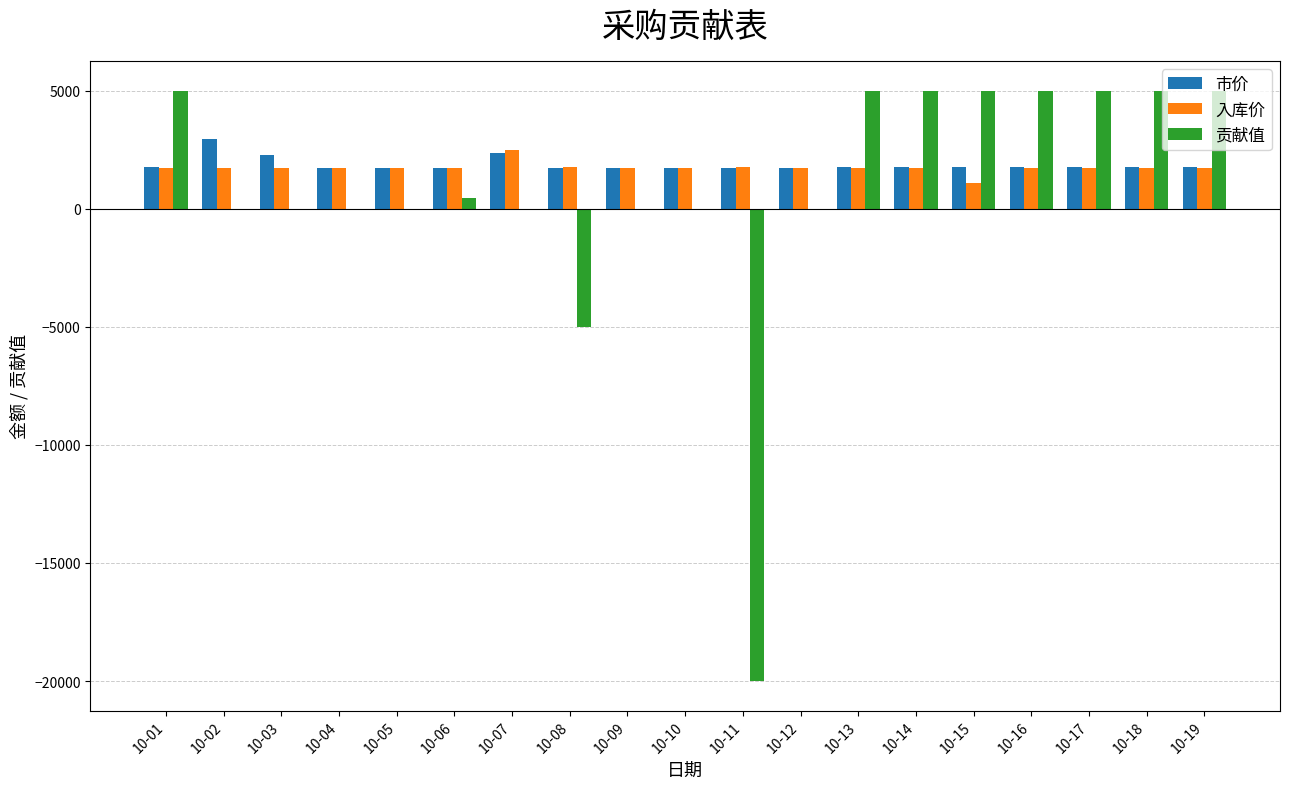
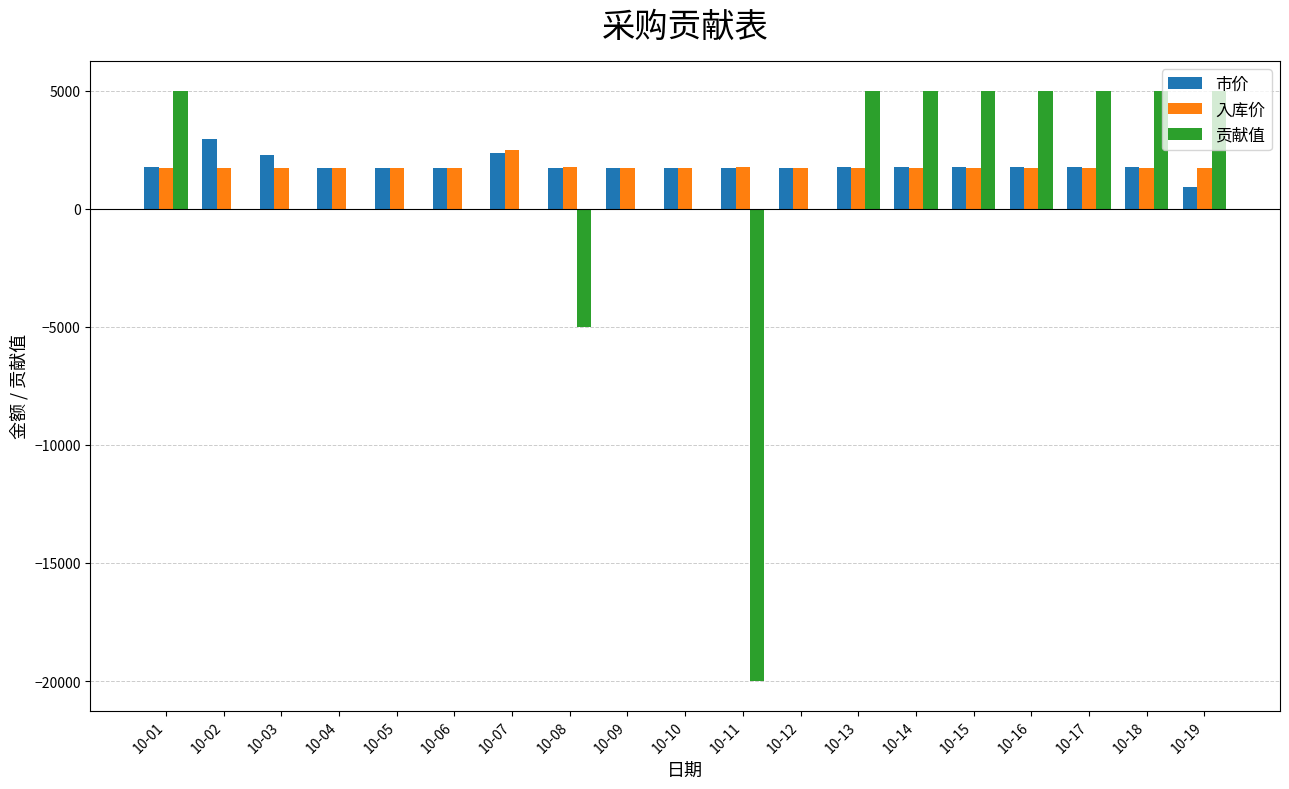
贡献值, 10-06: 400 -> 0
入库价, 10-15: 1100 -> 1700
市价, 10-19: 1800 -> 900
